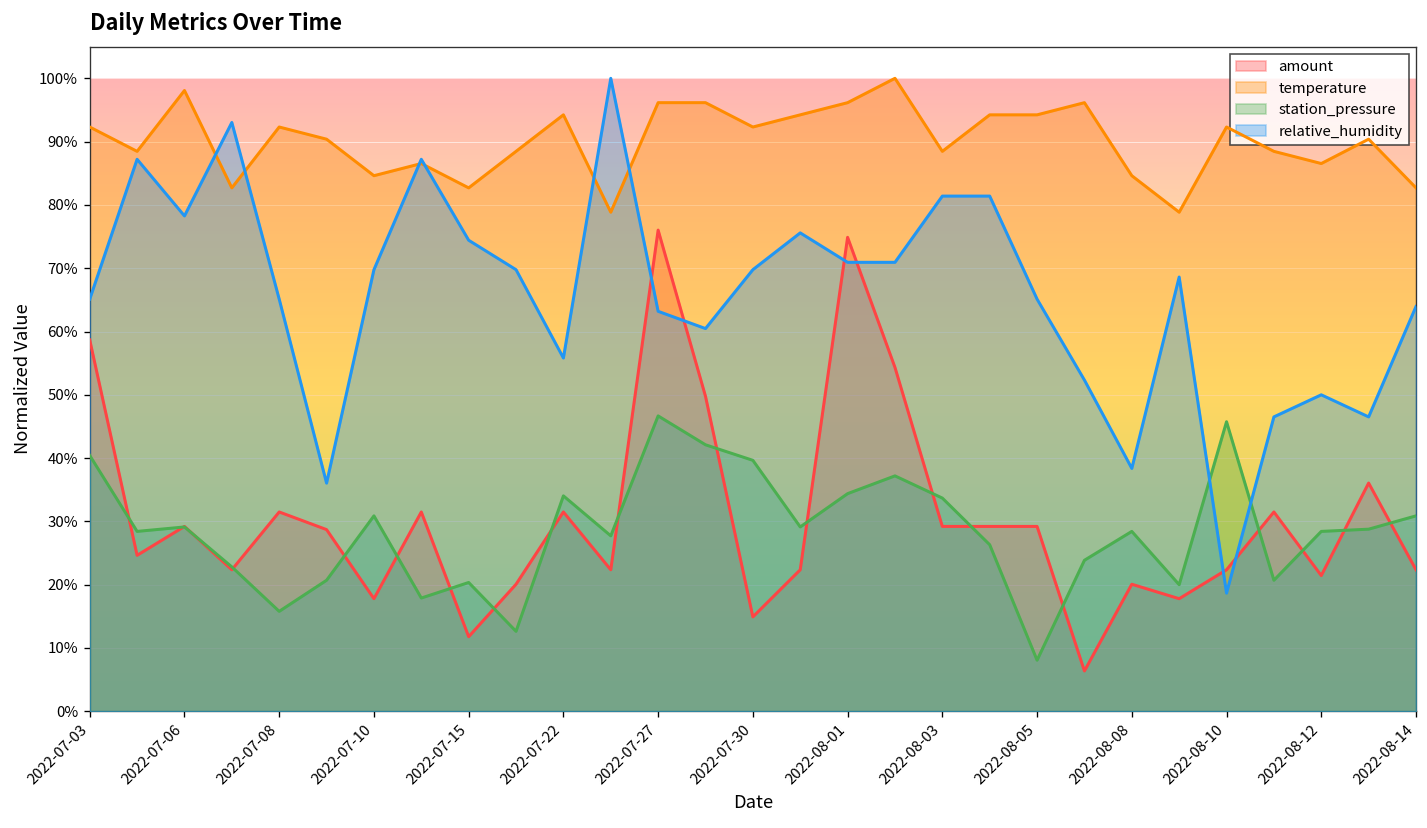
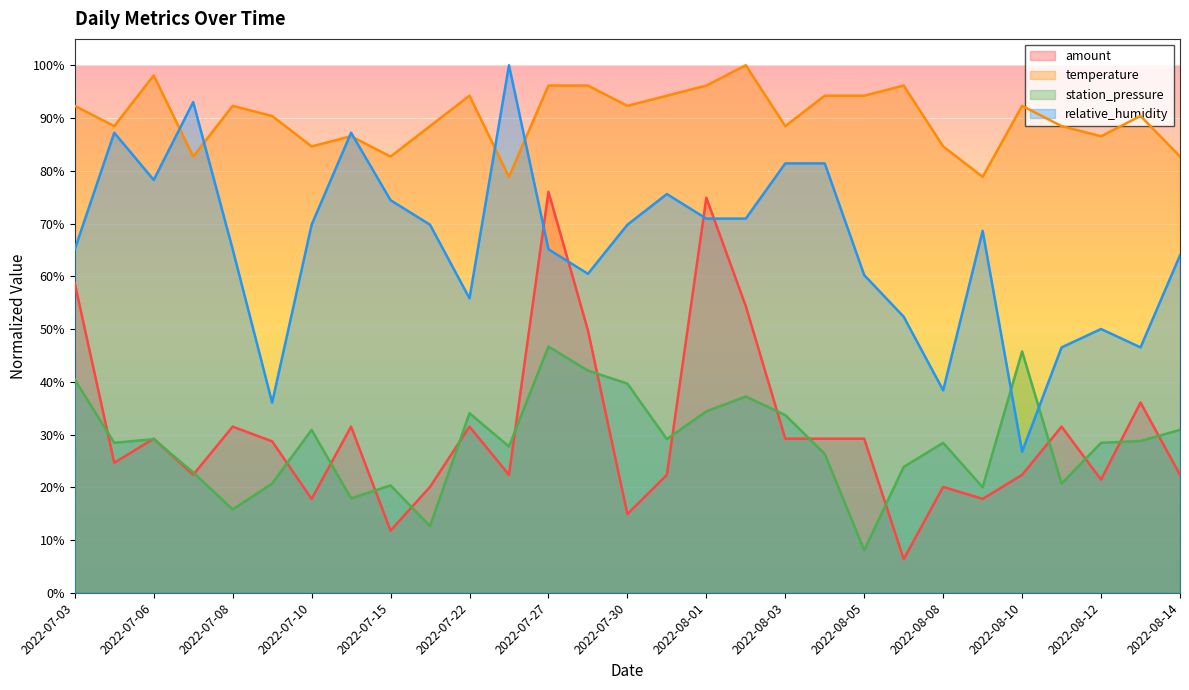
relative_humidity, 2022-07-27: 63% -> 65%
relative_humidity, 2022-08-05: 65% -> 60%
relative_humidity, 2022-08-10: 19% -> 27%
